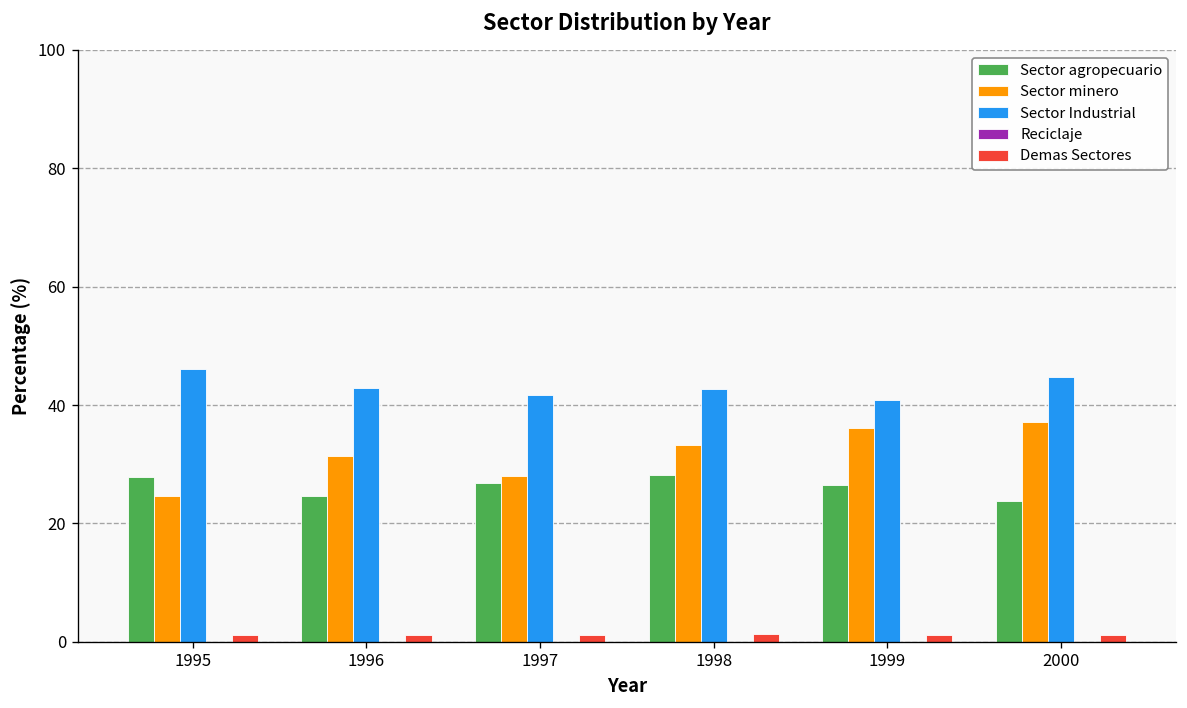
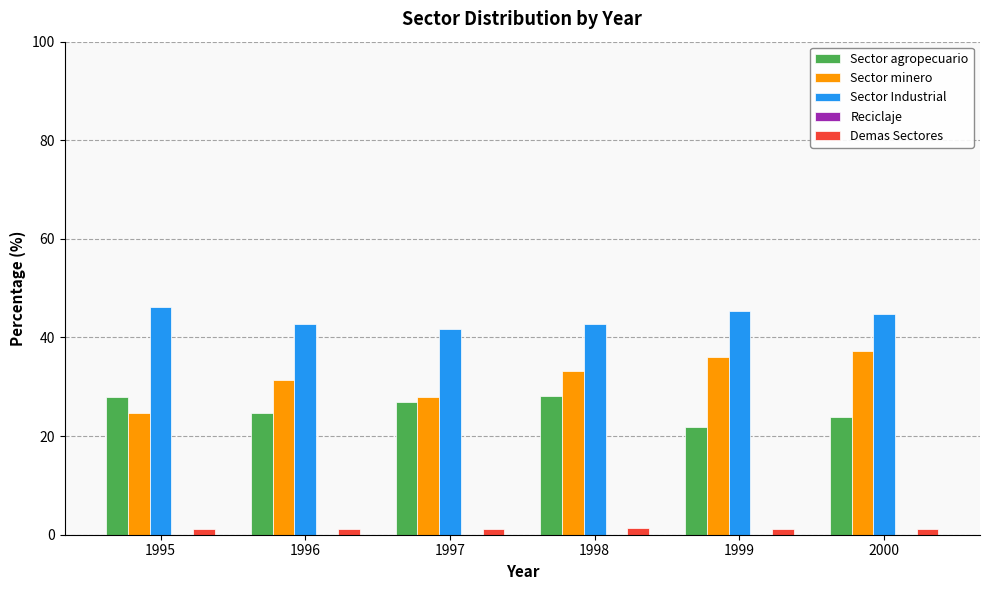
Sector agropecuario, 1999: 27 -> 22
Sector Industrial, 1999: 41 -> 45
